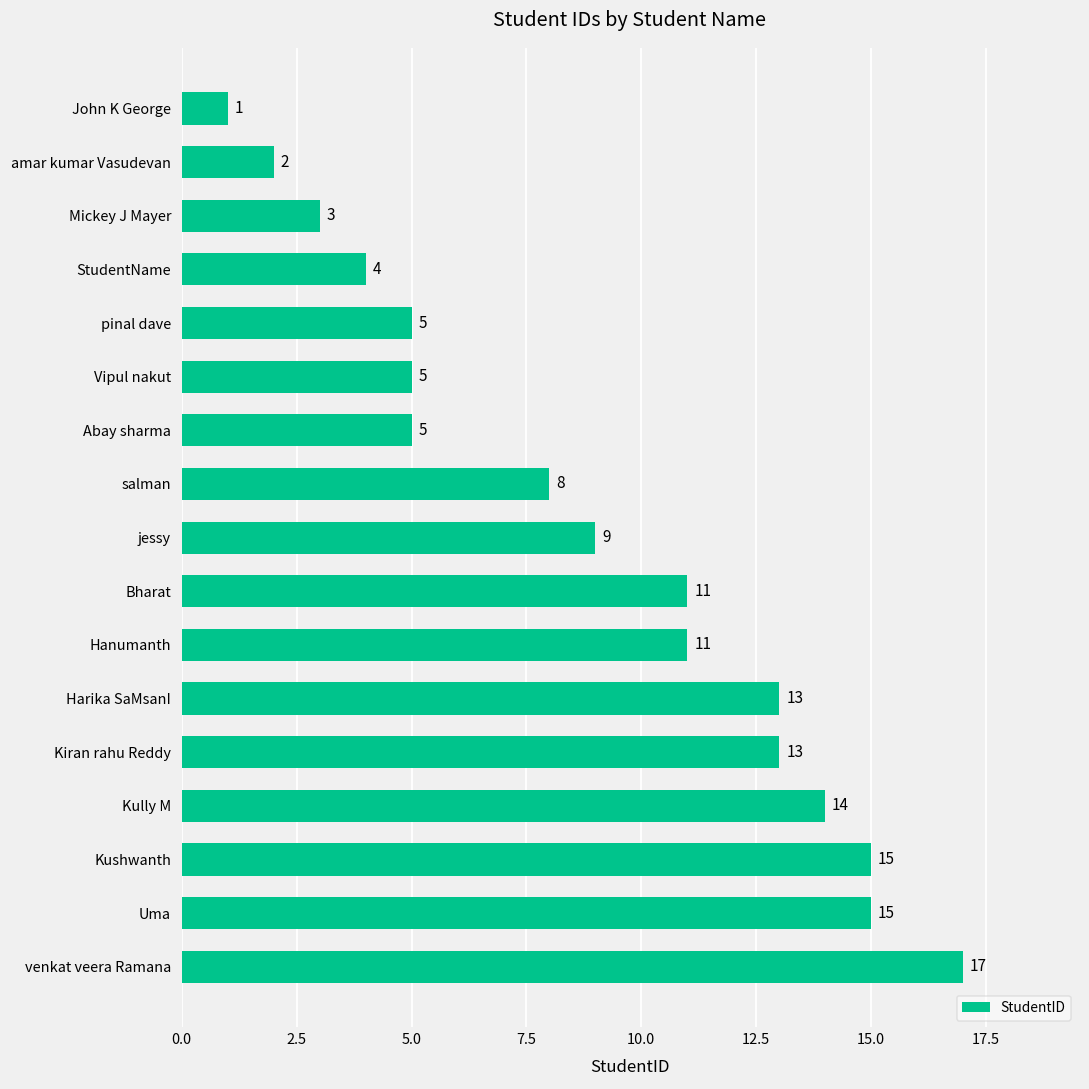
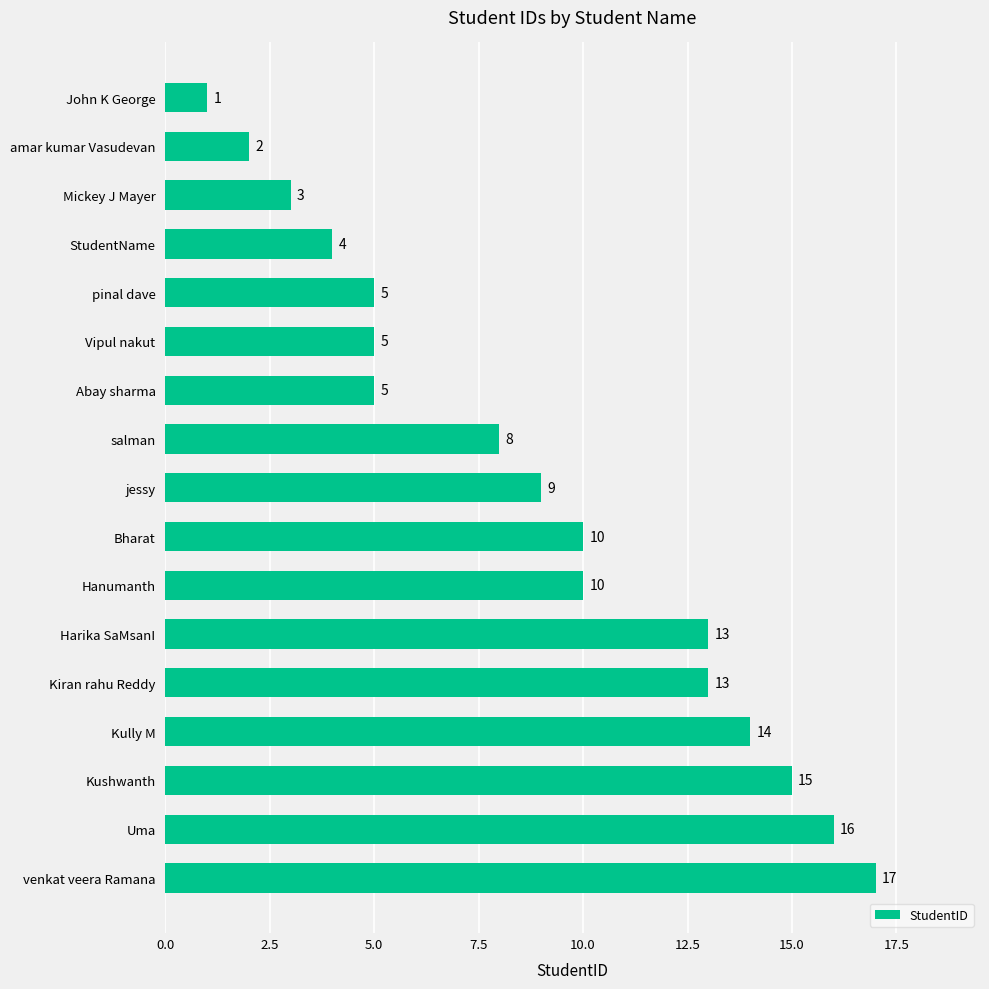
Bharat: 11 -> 10
Hanumanth: 11 -> 10
Uma: 15 -> 16
